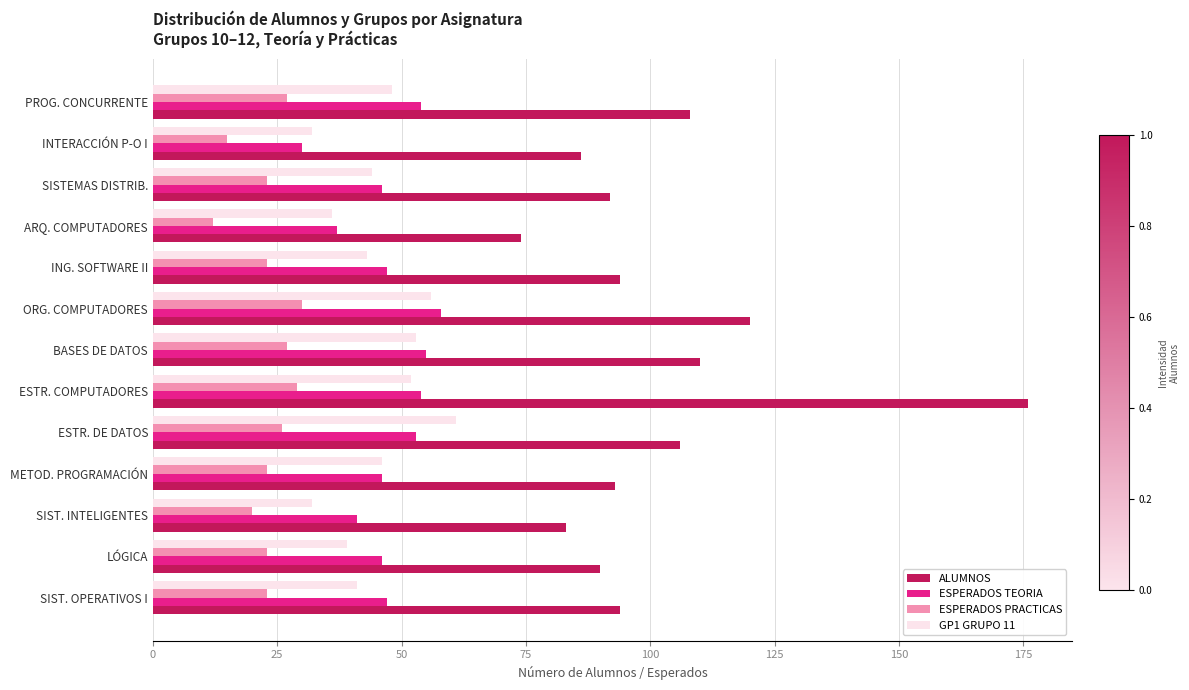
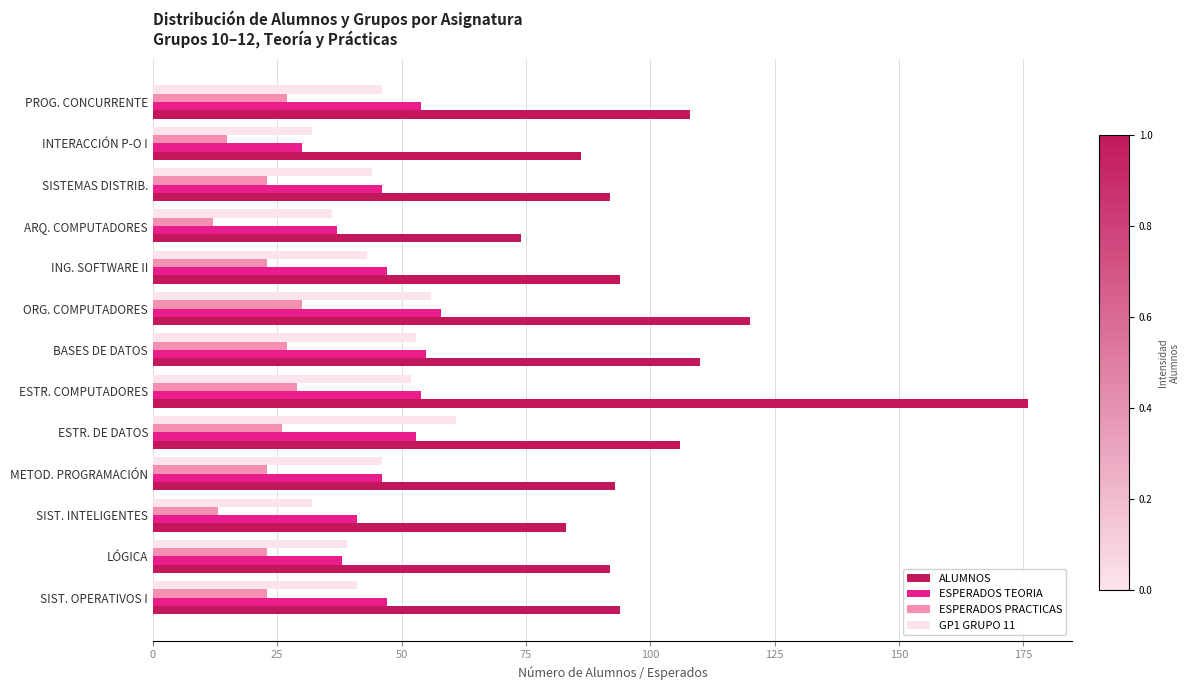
GP1 GRUPO 11, PROG. CONCURRENTE: 48 -> 46
ESPERADOS PRACTICAS, SIST. INTELIGENTES: 20 -> 13
ESPERADOS TEORIA, LÓGICA: 46 -> 38
ALUMNOS, LÓGICA: 90 -> 92
